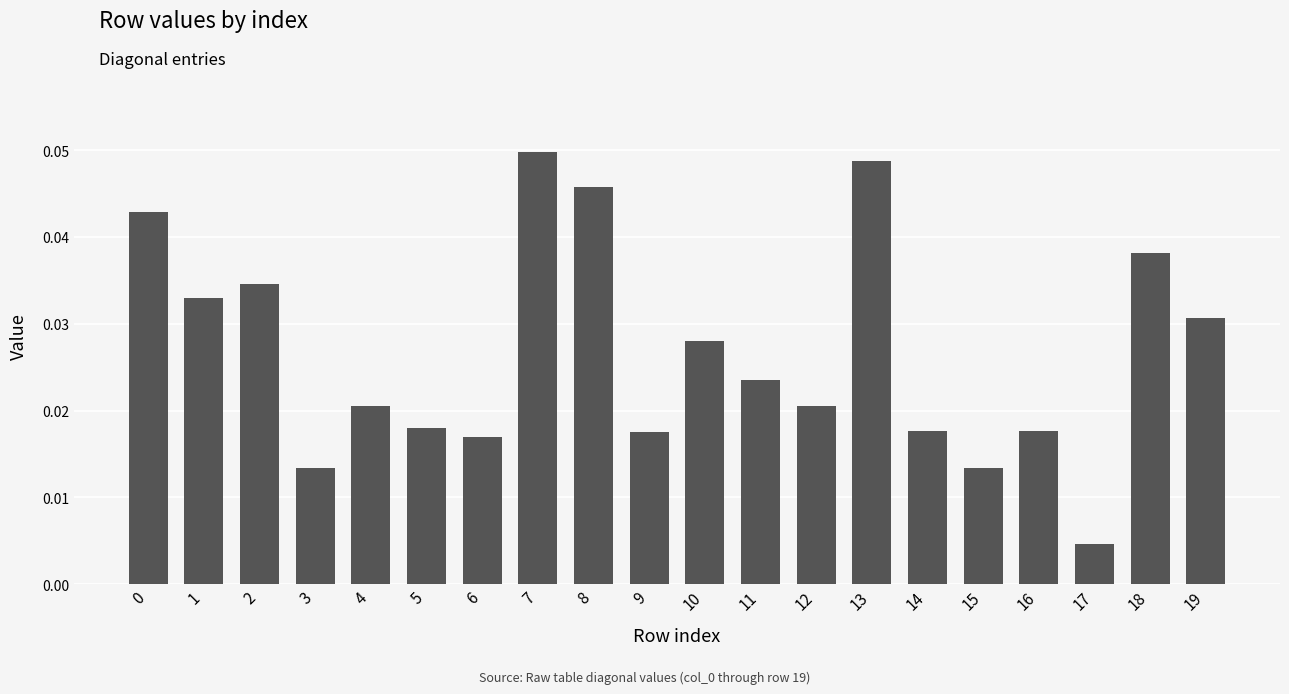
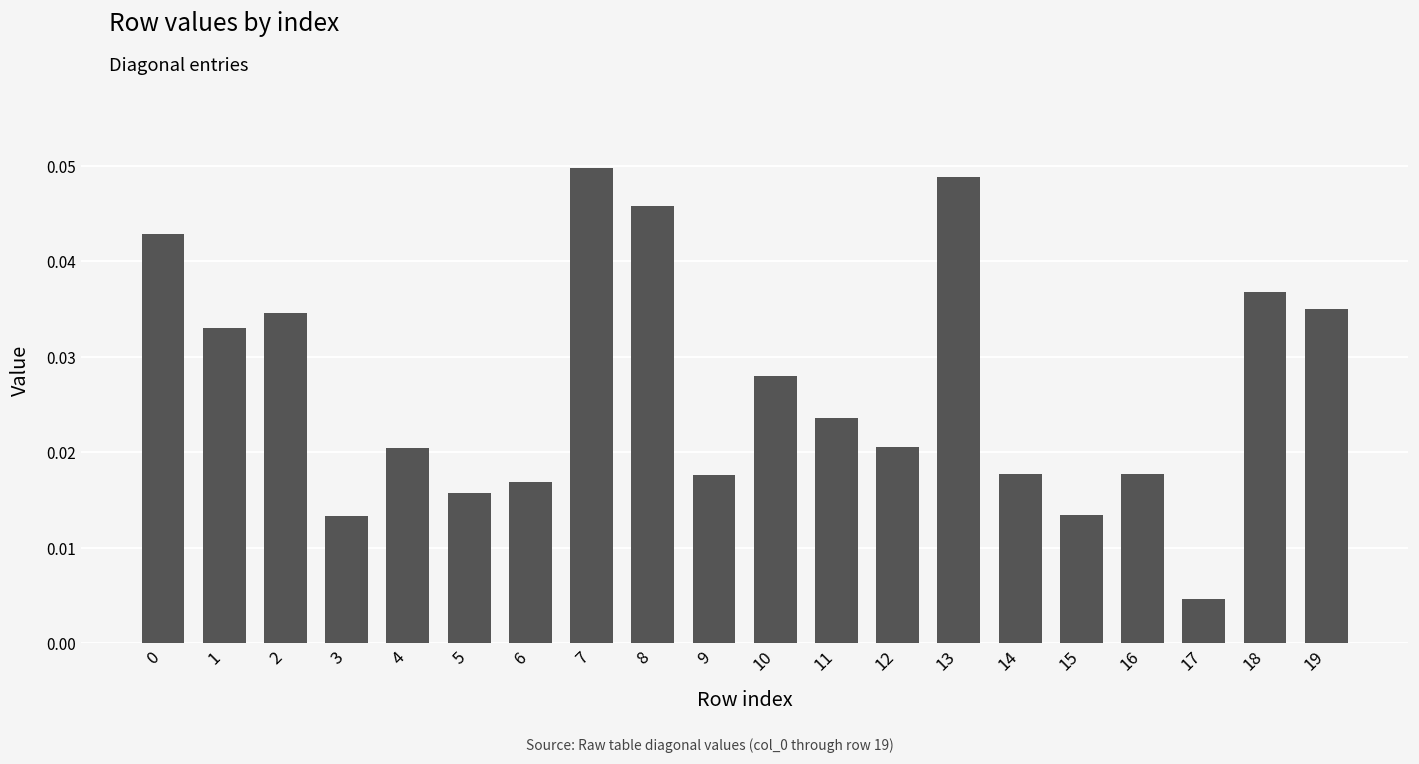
5: 0.018 -> 0.016
18: 0.038 -> 0.037
19: 0.031 -> 0.035
